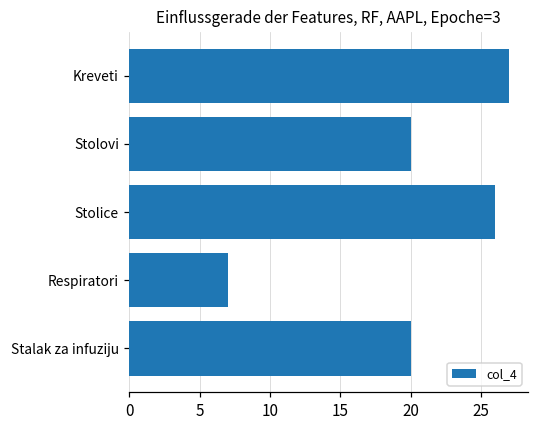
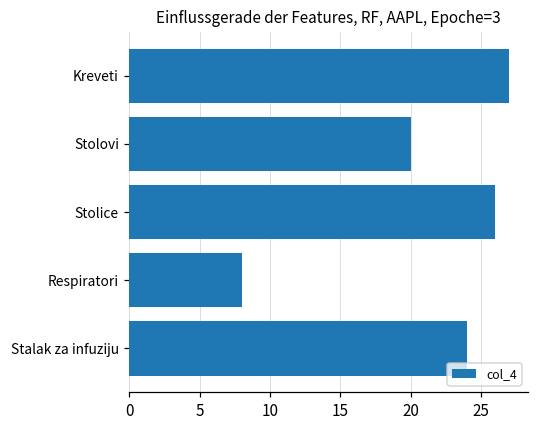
Respiratori: 7 -> 8
Stalak za infuziju: 20 -> 24
